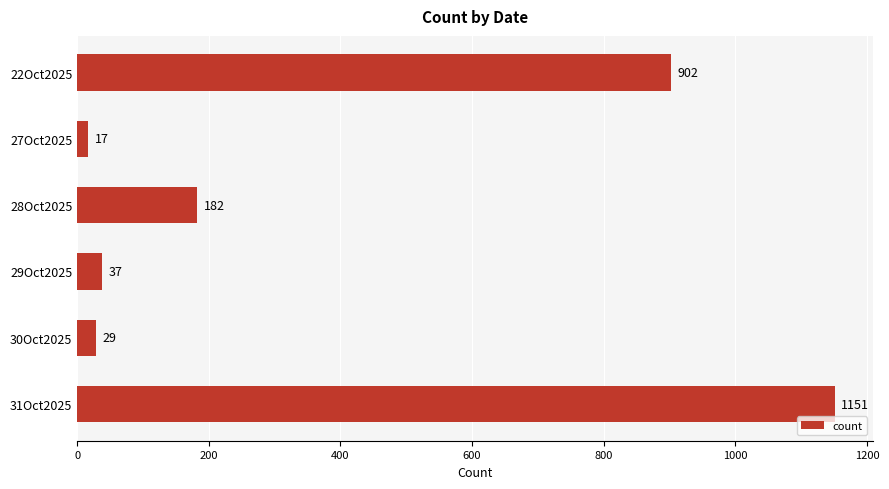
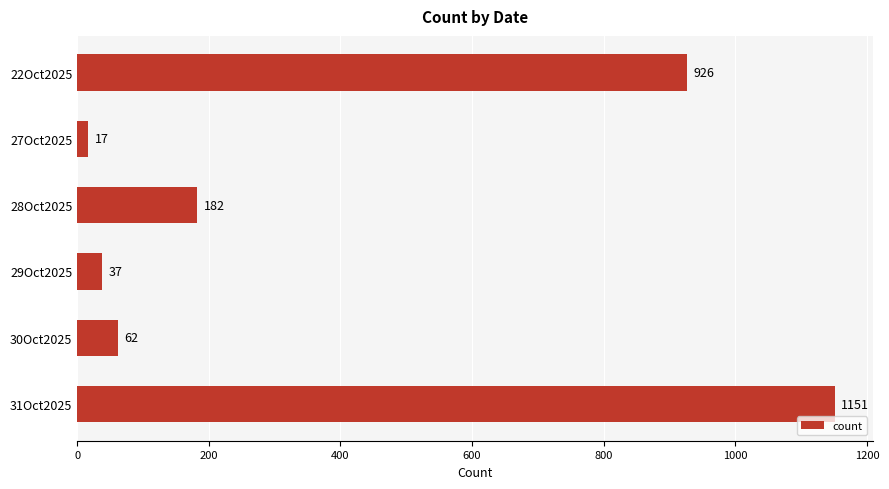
22Oct2025: 902 -> 926
30Oct2025: 29 -> 62
